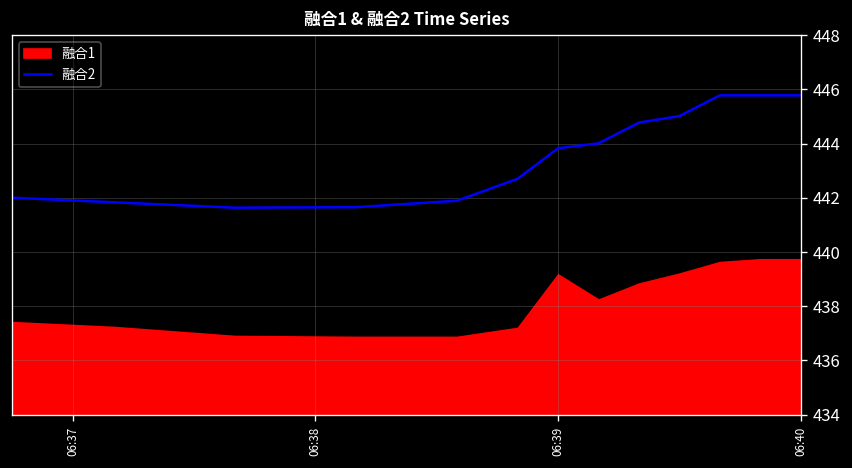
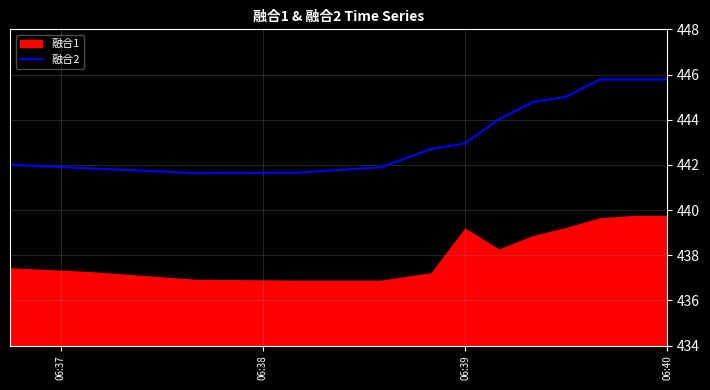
融合2, 06:39: 443.8 -> 442.9
